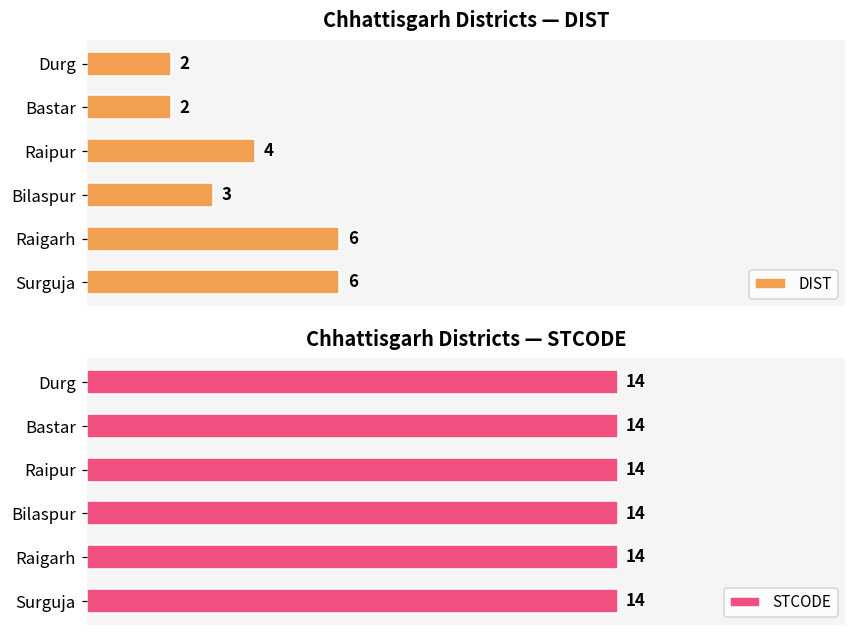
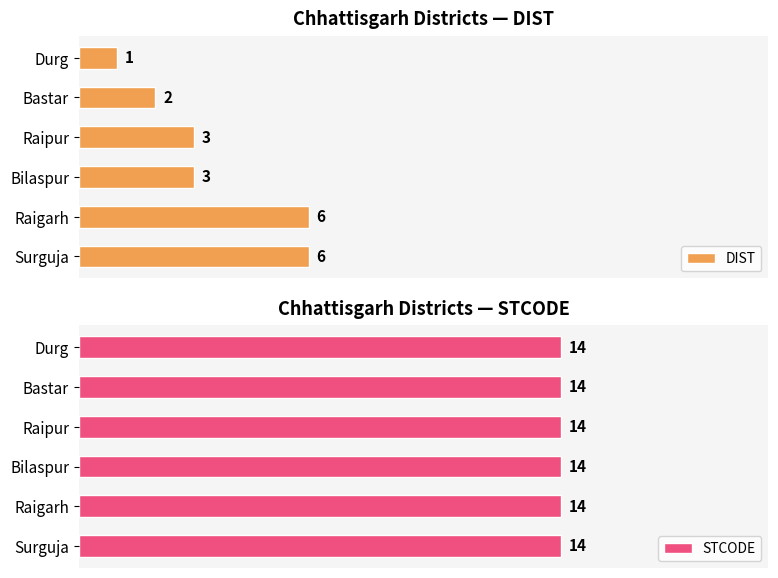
Chhattisgarh Districts — DIST, Durg: 2 -> 1
Chhattisgarh Districts — DIST, Raipur: 4 -> 3
